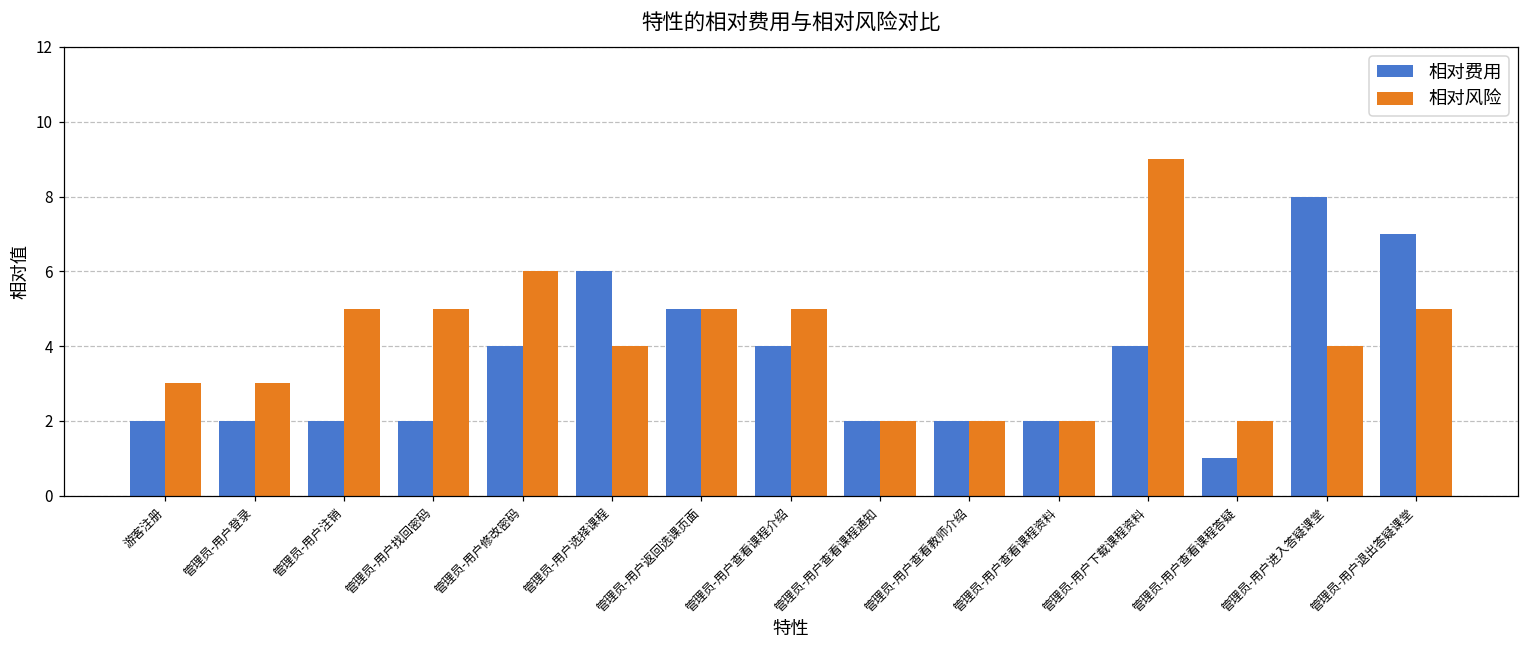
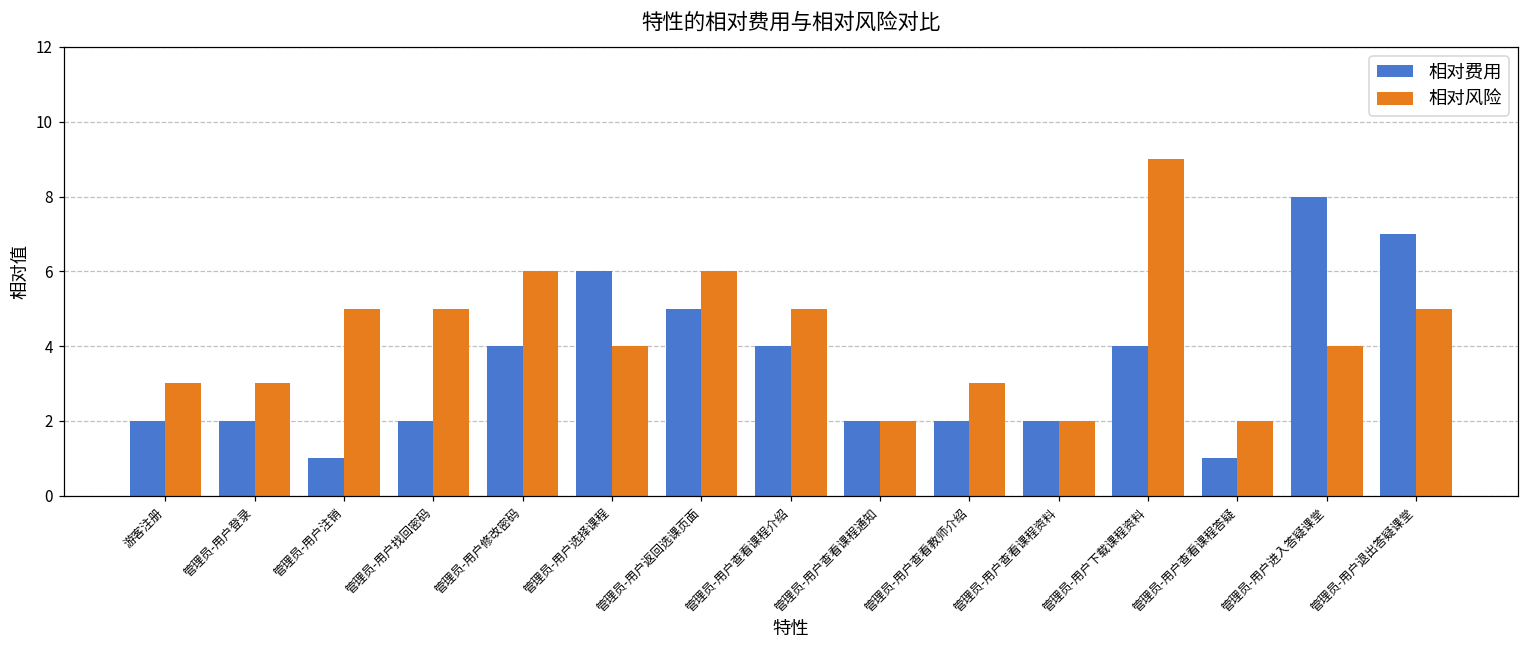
相对费用, 管理员-用户注销: 2 -> 1
相对风险, 管理员-用户返回选课页面: 5 -> 6
相对风险, 管理员-用户查看教师介绍: 2 -> 3
